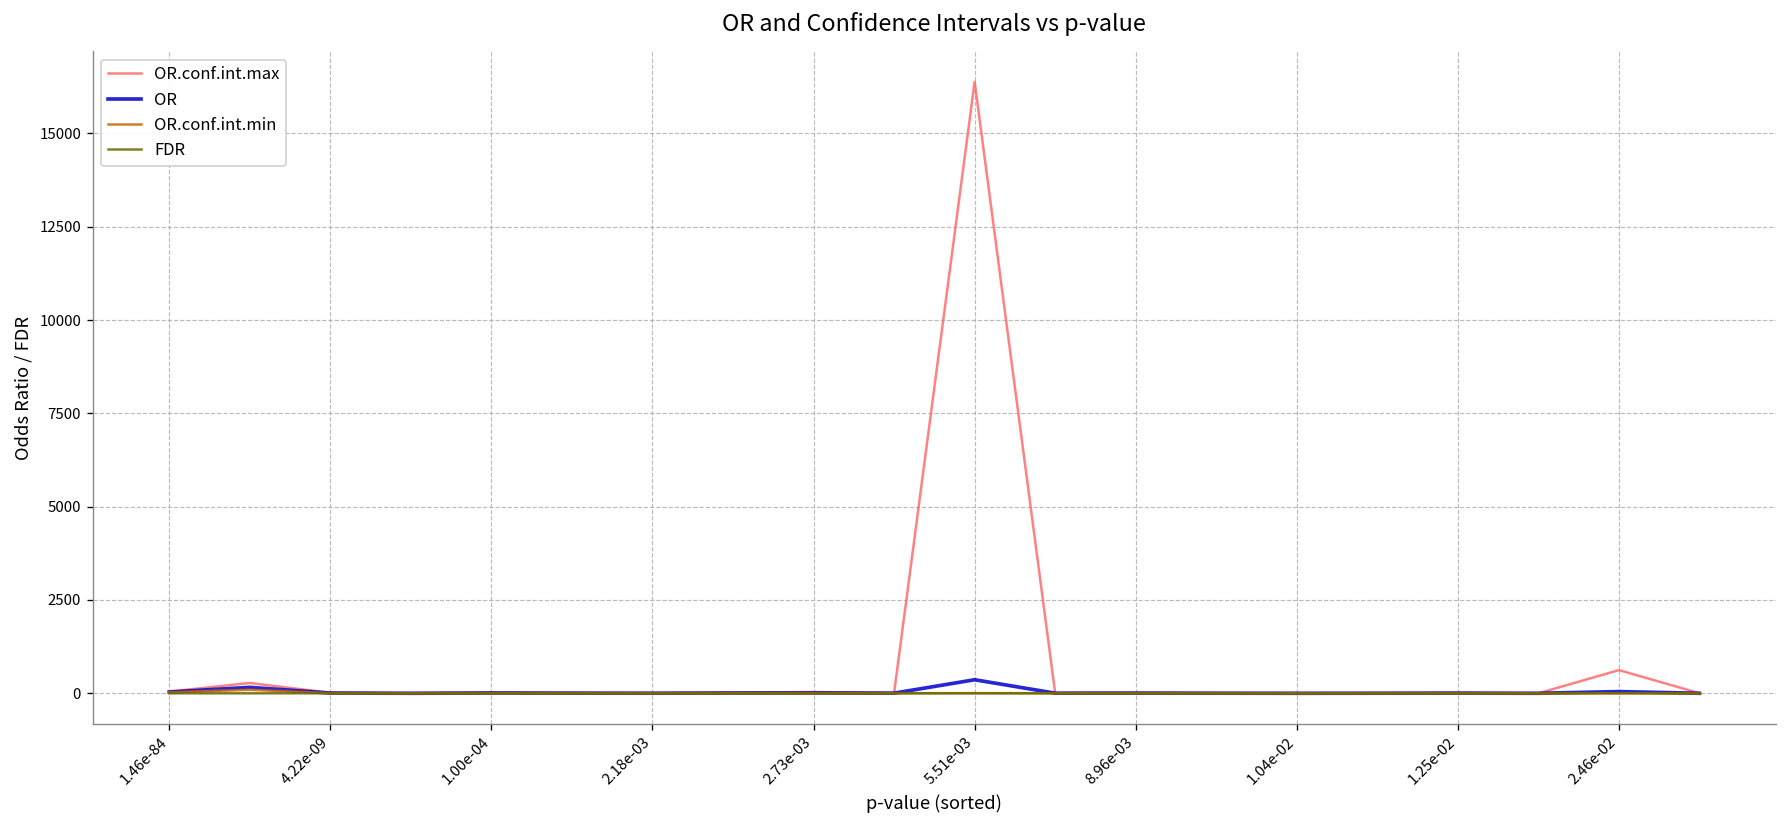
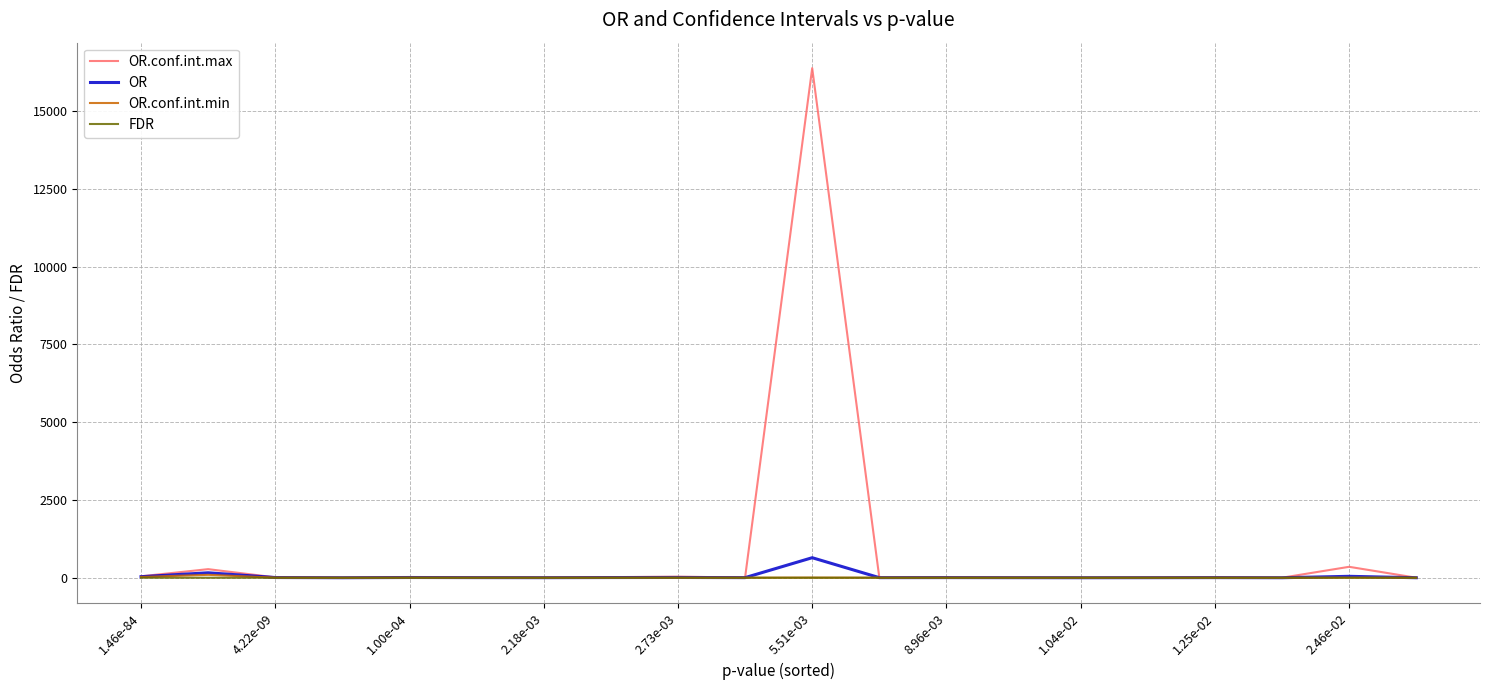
OR, 5.51e-03: 400 -> 600
OR.conf.int.max, 2.46e-02: 600 -> 400
